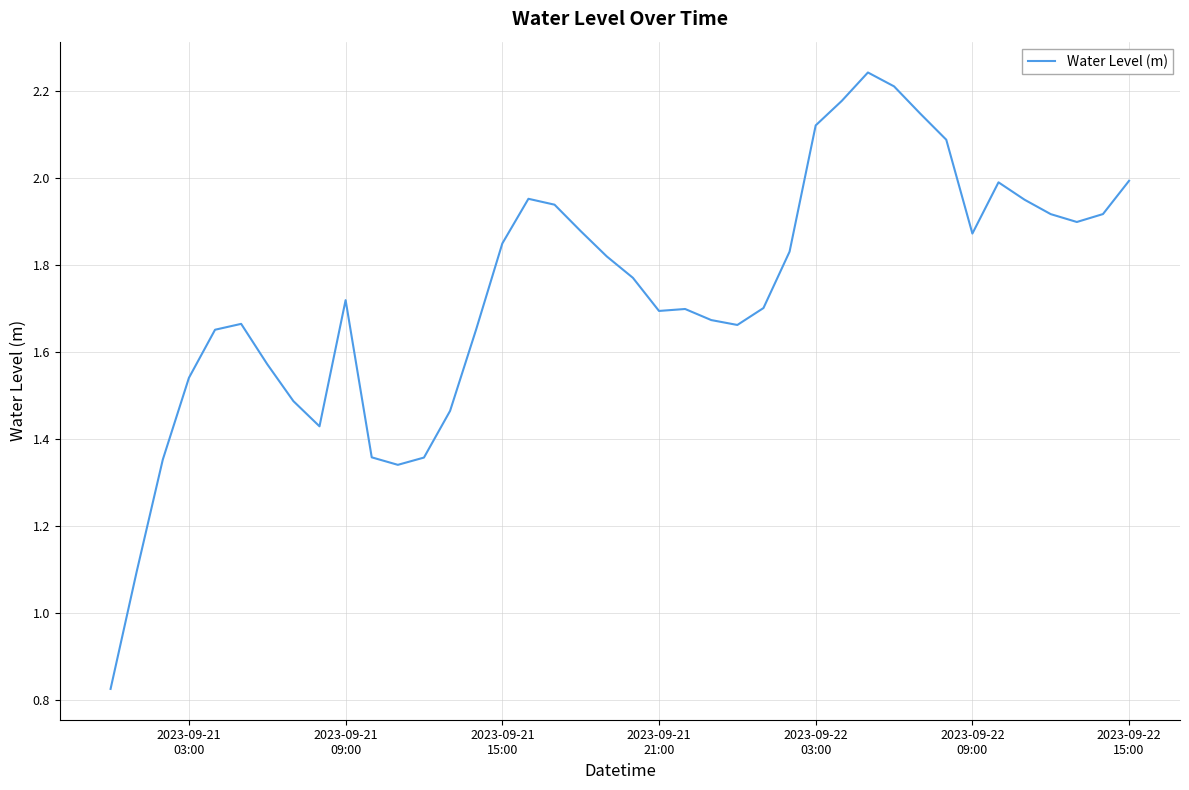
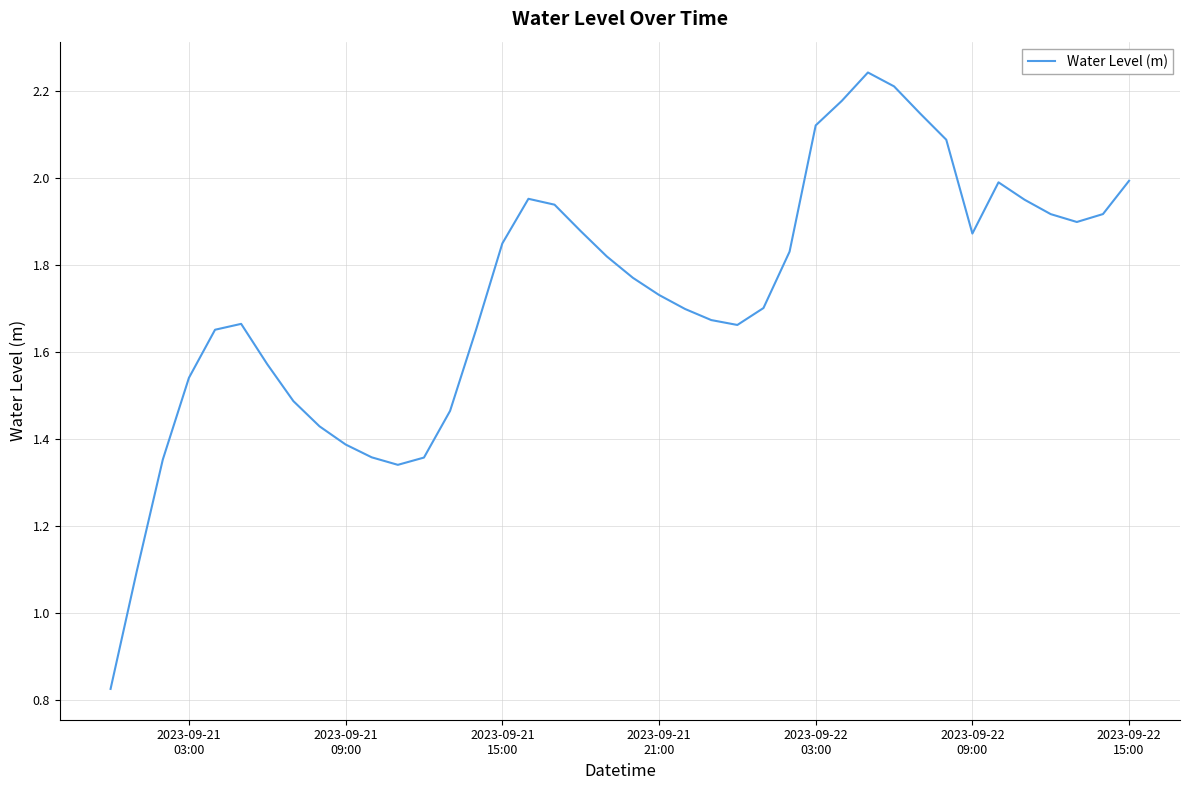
2023-09-21 09:00: 1.72 -> 1.39
2023-09-21 21:00: 1.69 -> 1.73
